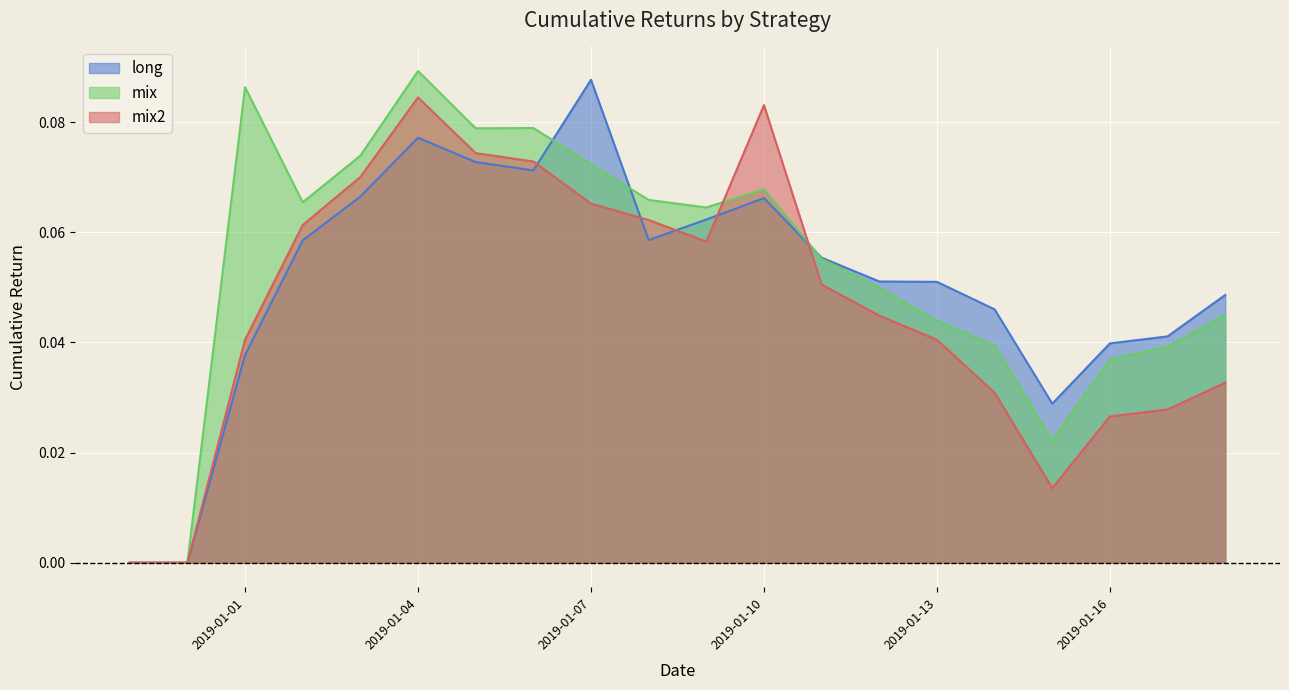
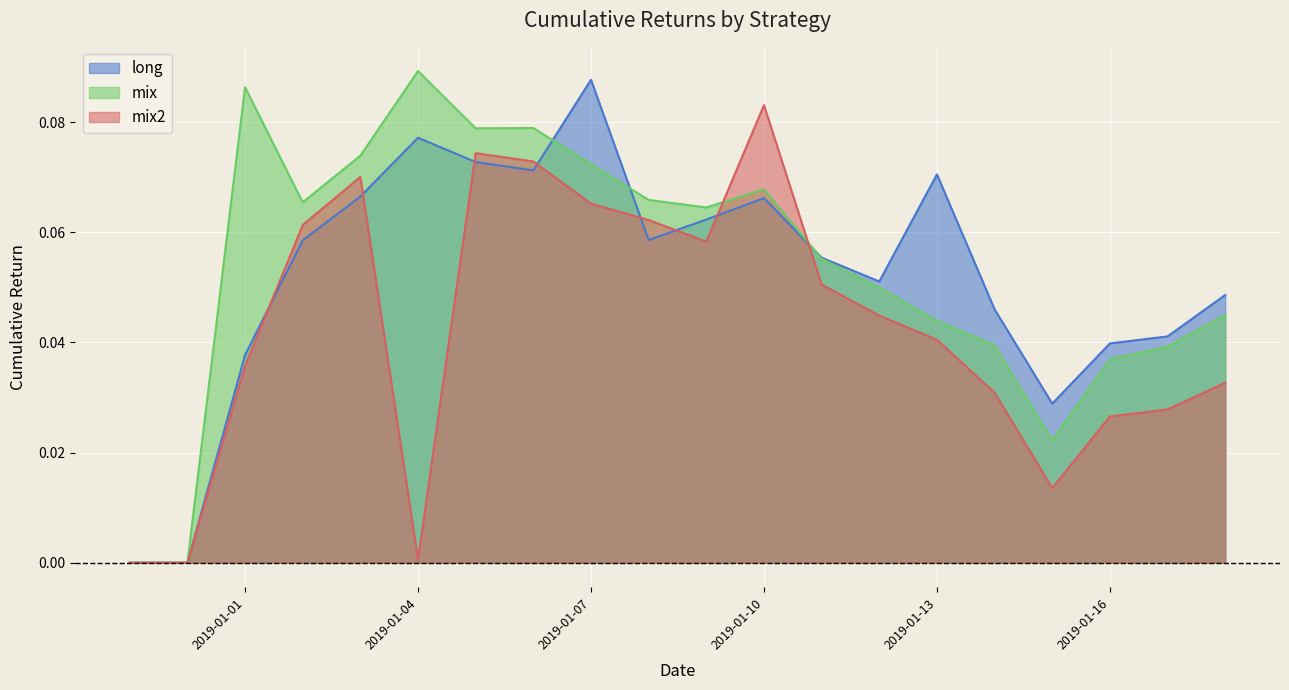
mix2, 2019-01-01: 0.041 -> 0.036
mix2, 2019-01-04: 0.085 -> 0.001
long, 2019-01-13: 0.051 -> 0.071
